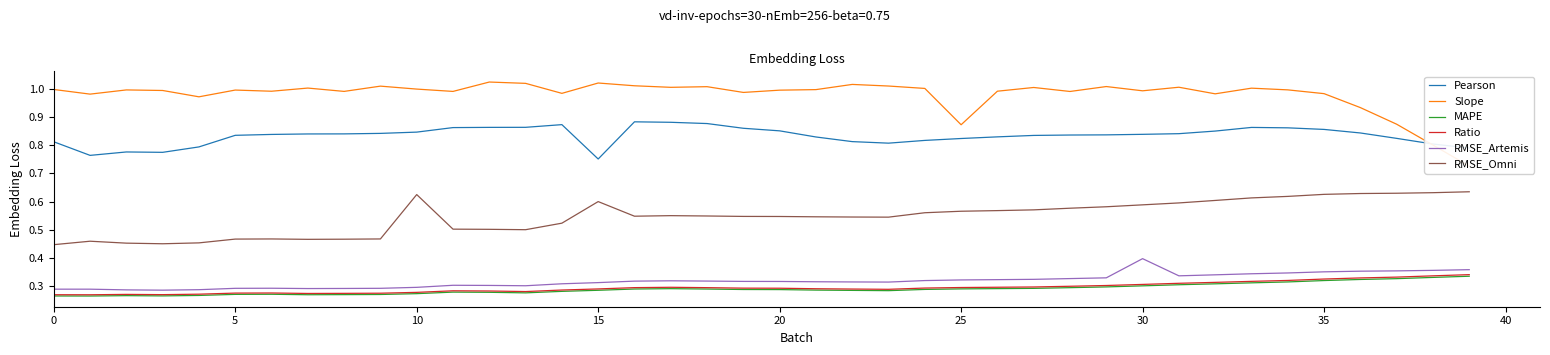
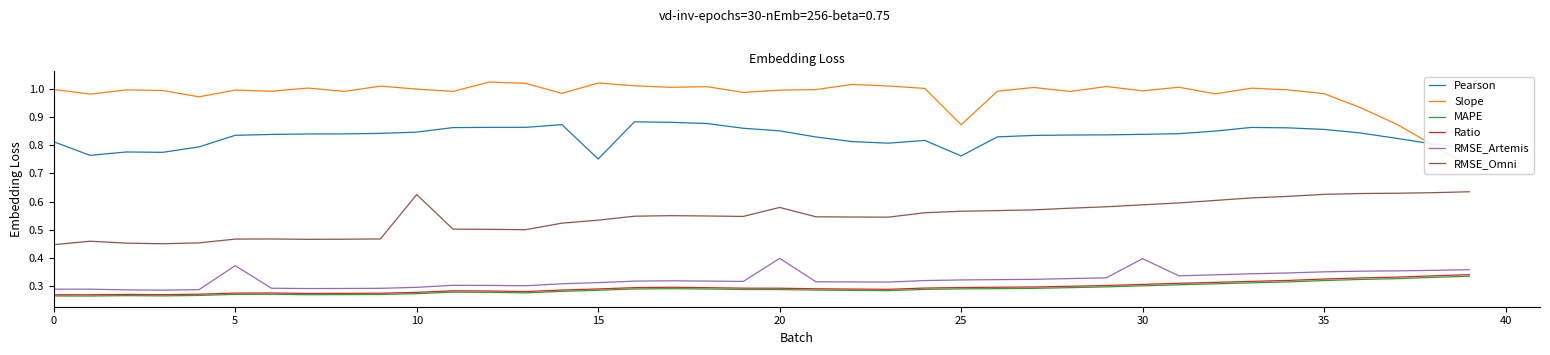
RMSE_Artemis, 5: 0.29 -> 0.37
RMSE_Omni, 15: 0.60 -> 0.53
RMSE_Artemis, 20: 0.32 -> 0.40
RMSE_Omni, 20: 0.55 -> 0.58
Pearson, 25: 0.82 -> 0.76
